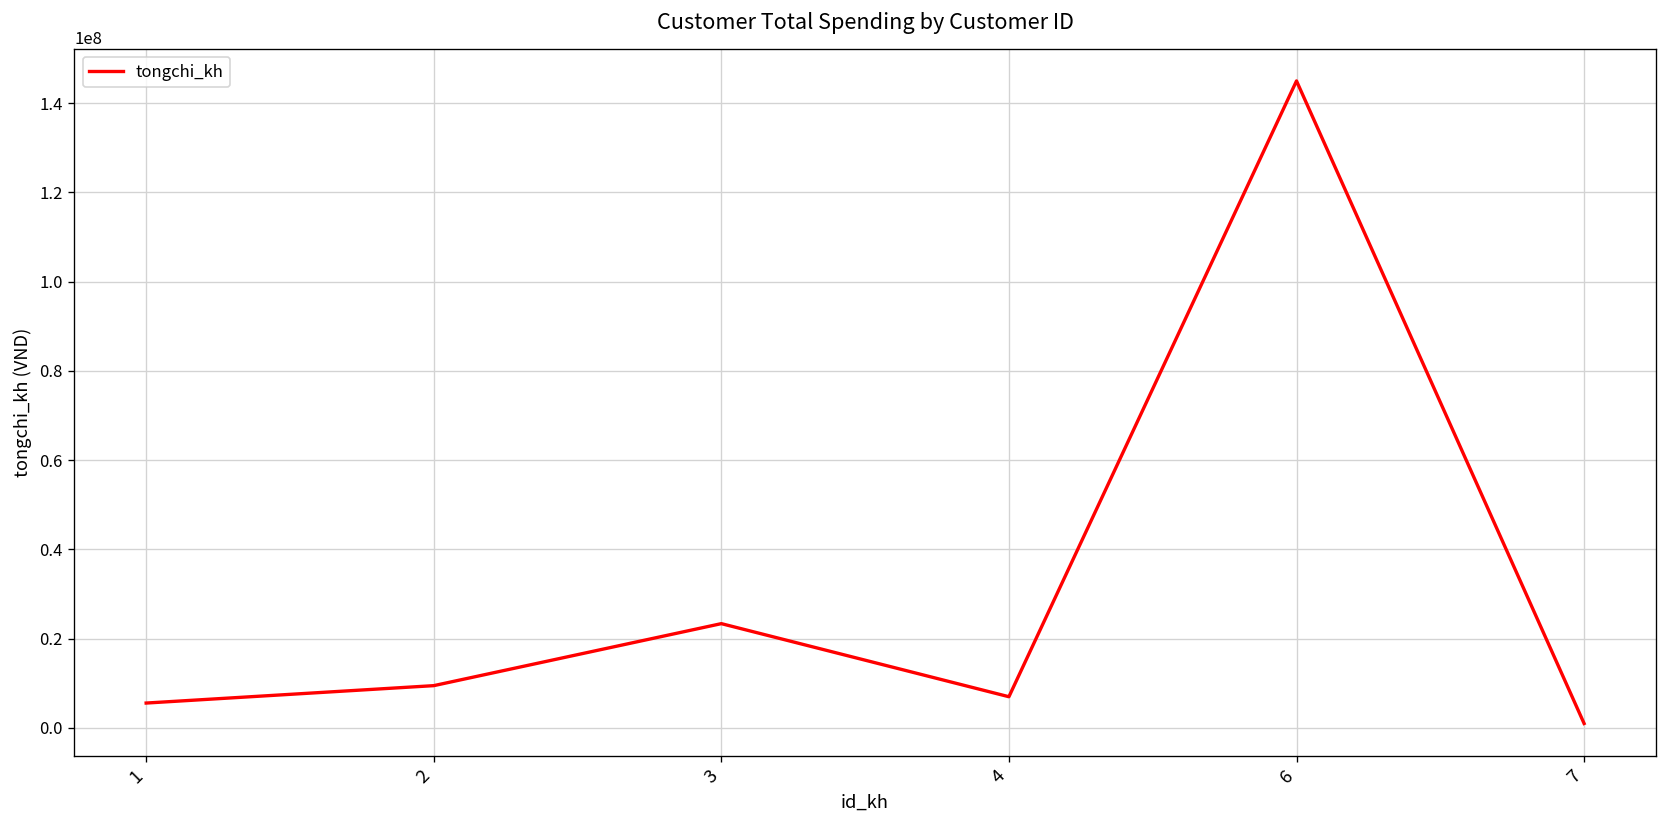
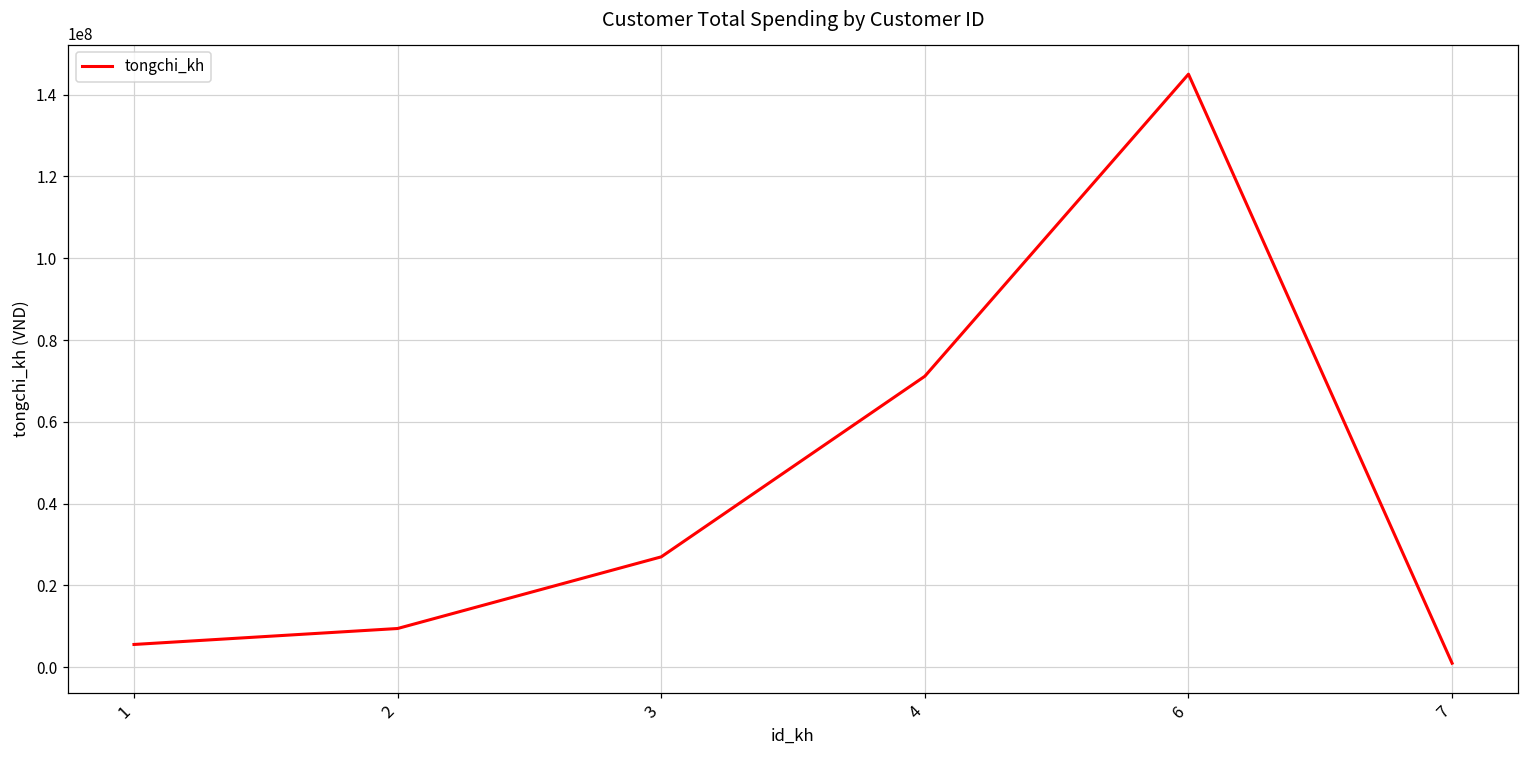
3: 23000000 -> 27000000
4: 7000000 -> 71000000
